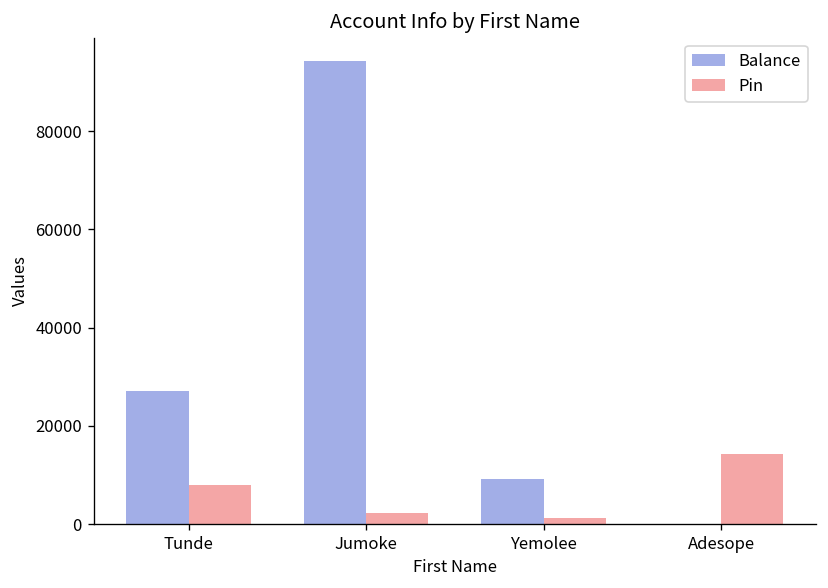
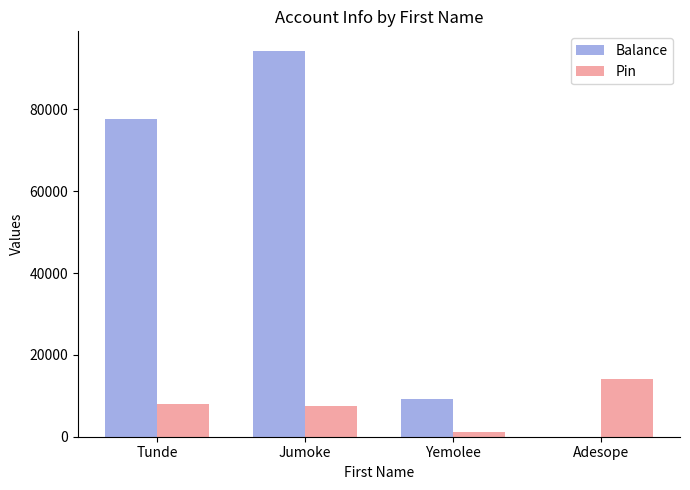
Balance, Tunde: 27000 -> 78000
Pin, Jumoke: 2000 -> 7000
